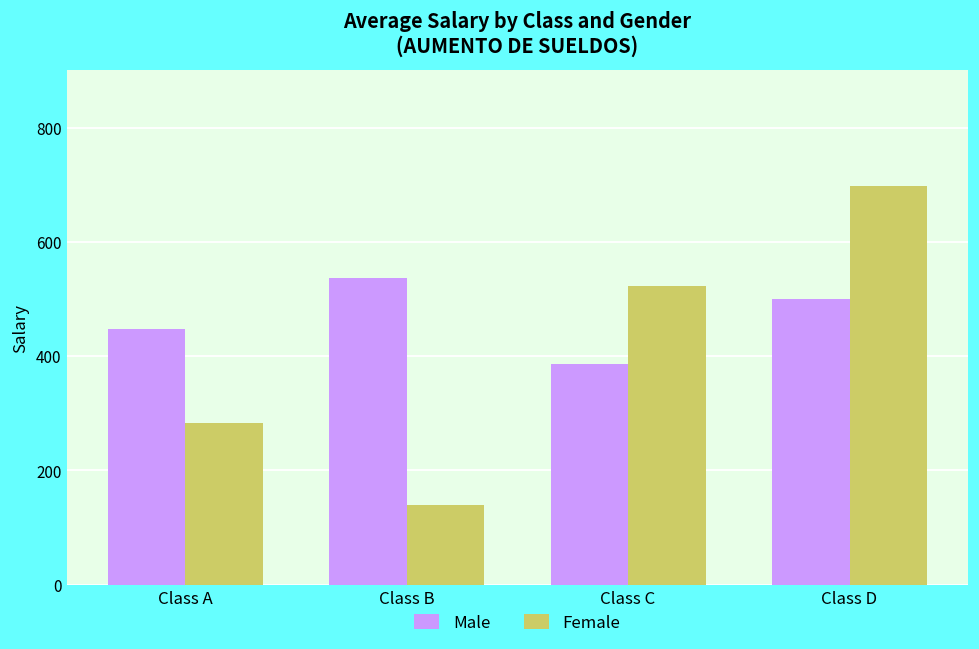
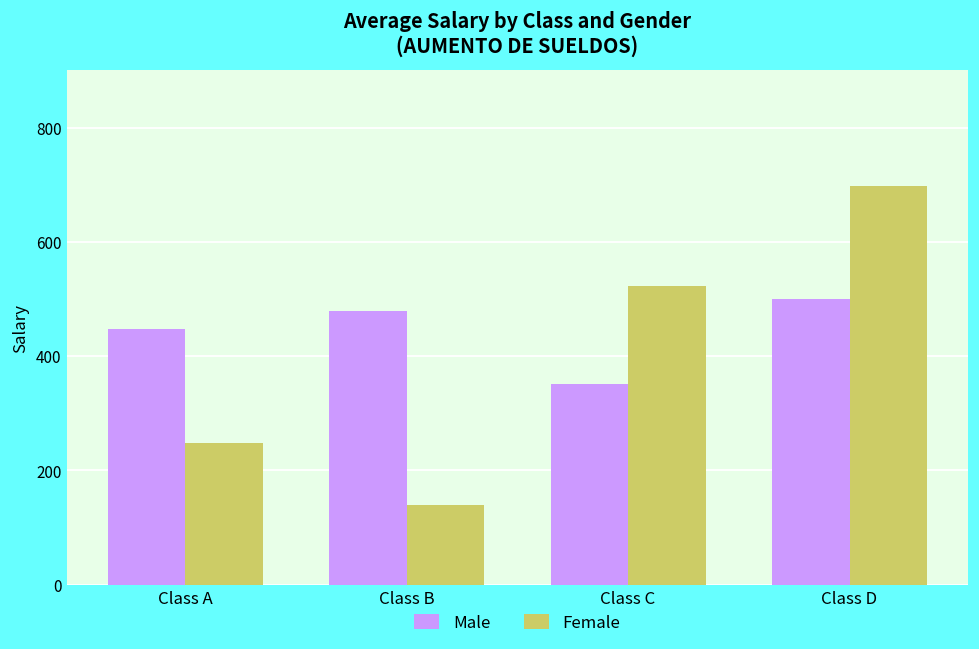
Female, Class A: 280 -> 250
Male, Class B: 540 -> 480
Male, Class C: 390 -> 350
